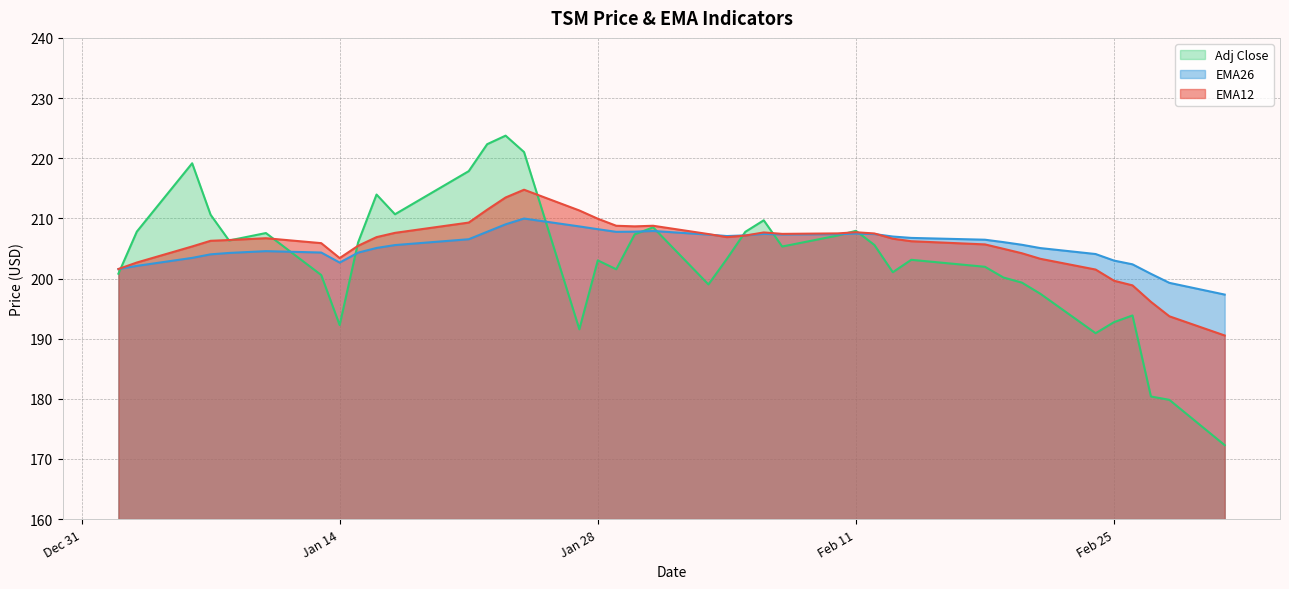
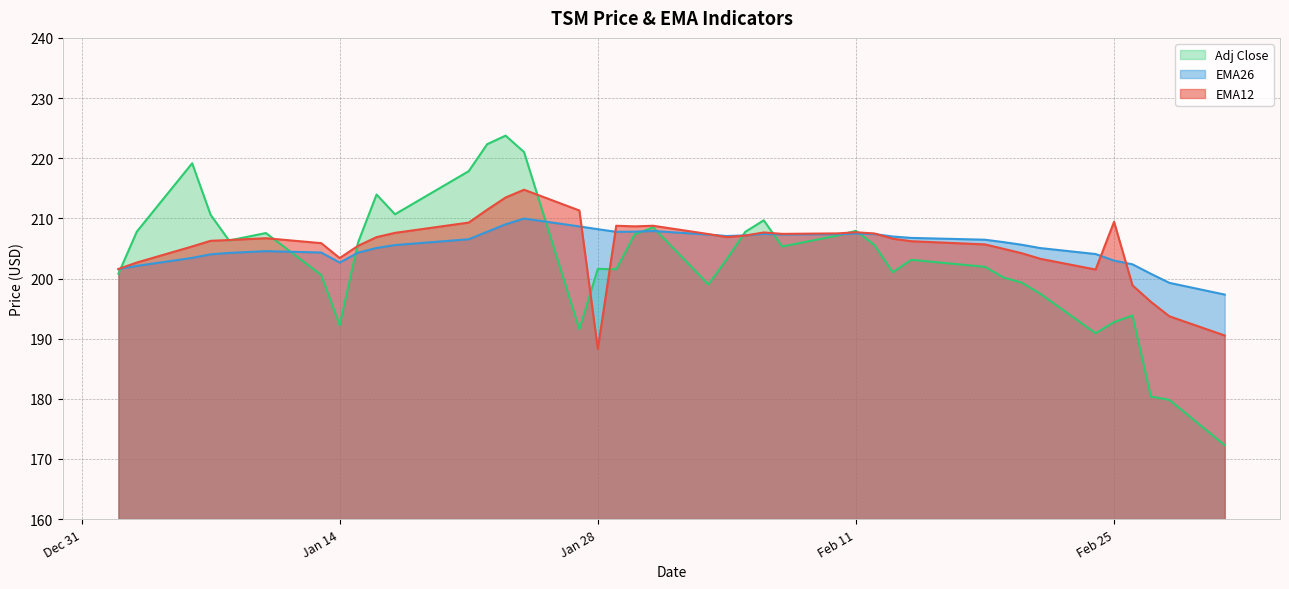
Adj Close, Jan 28: 203 -> 202
EMA12, Jan 28: 210 -> 188
EMA12, Feb 25: 200 -> 209
